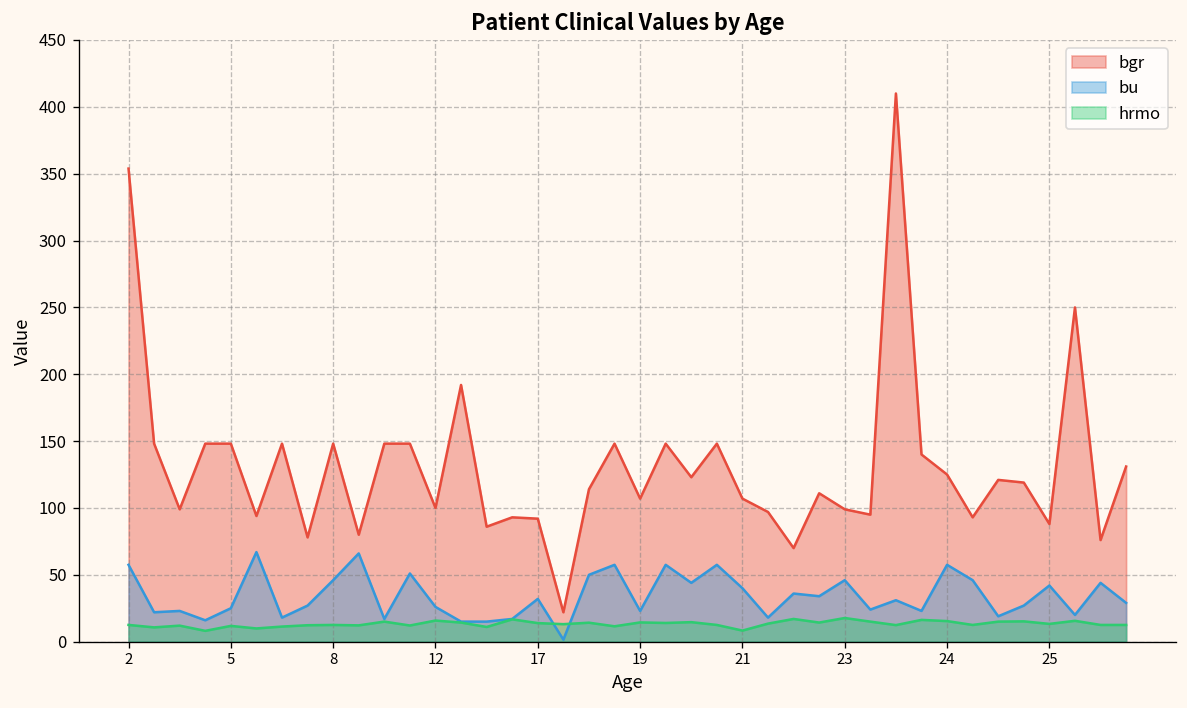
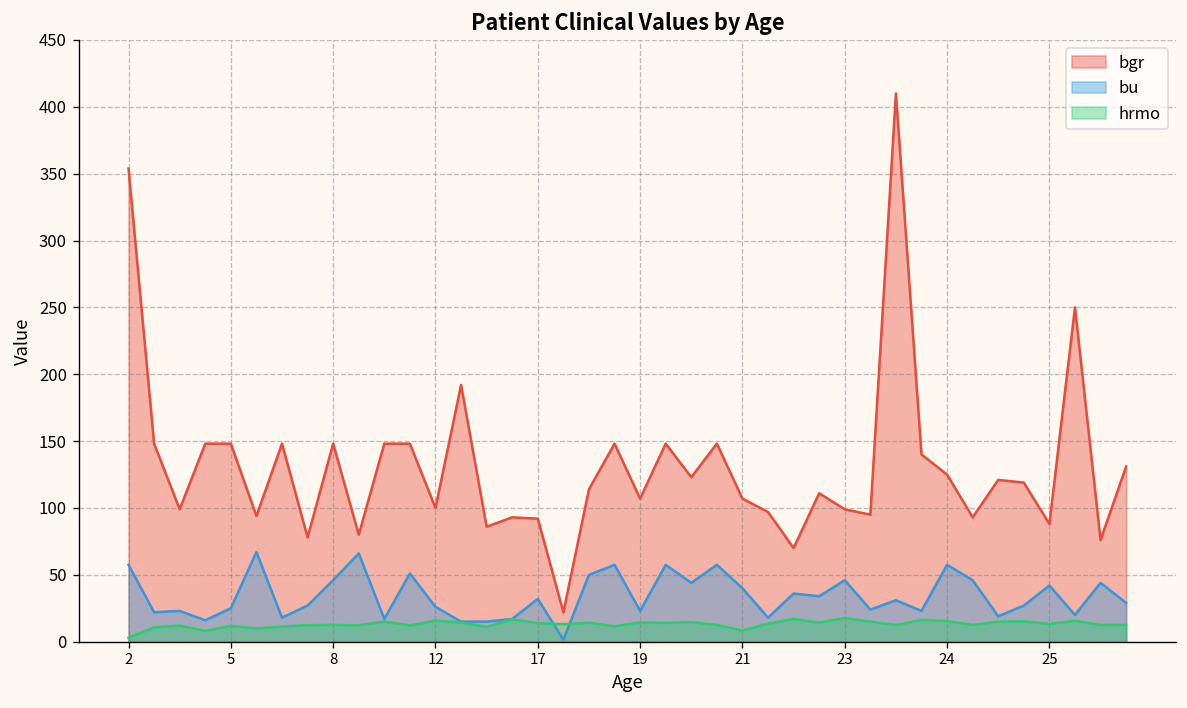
hrmo, 2: 13 -> 3
